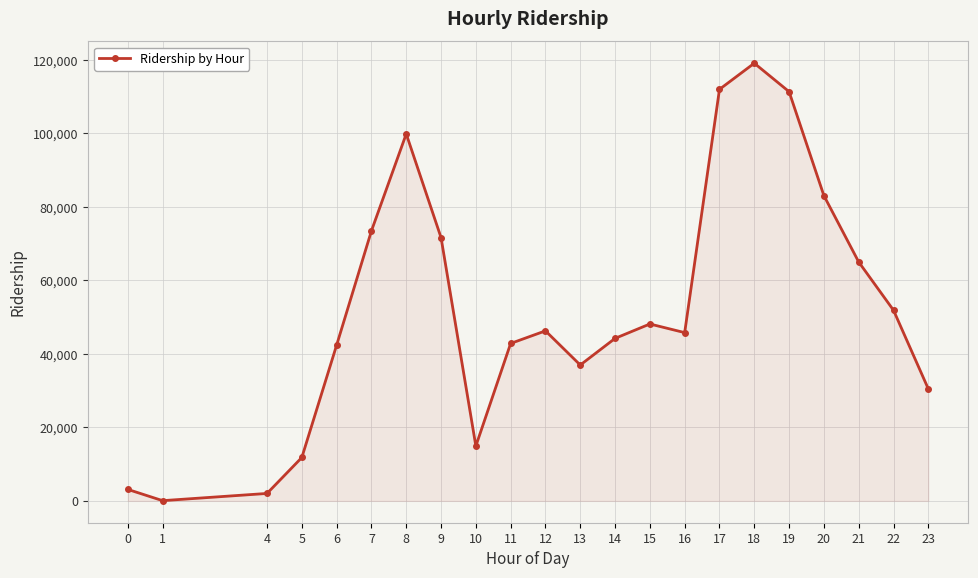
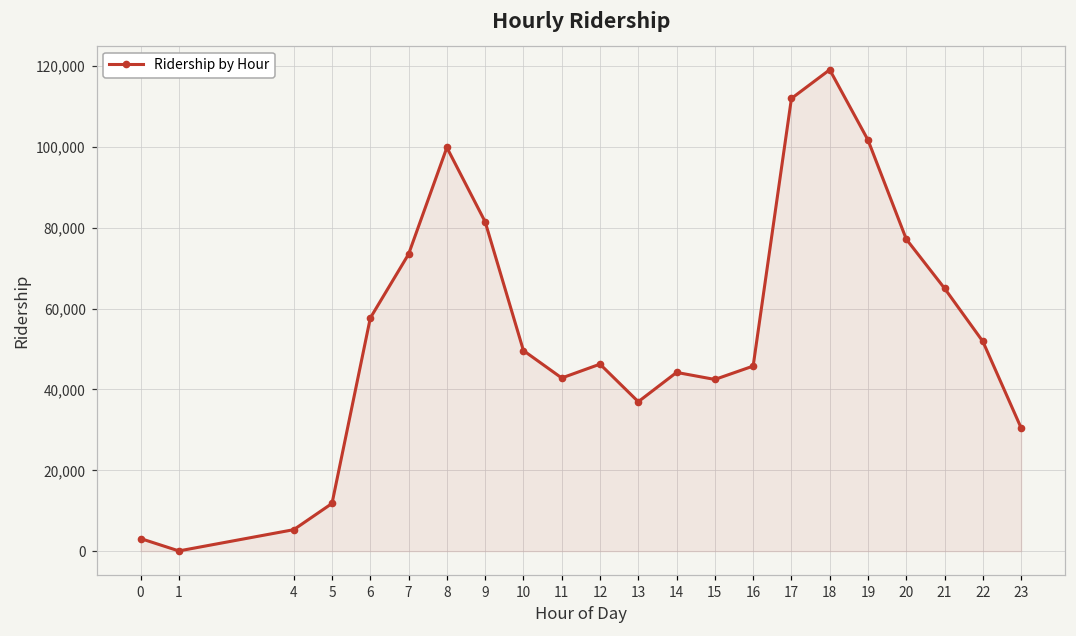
4: 2,000 -> 5,000
6: 42,000 -> 58,000
9: 72,000 -> 81,000
10: 15,000 -> 50,000
15: 48,000 -> 42,000
19: 111,000 -> 102,000
20: 83,000 -> 77,000
